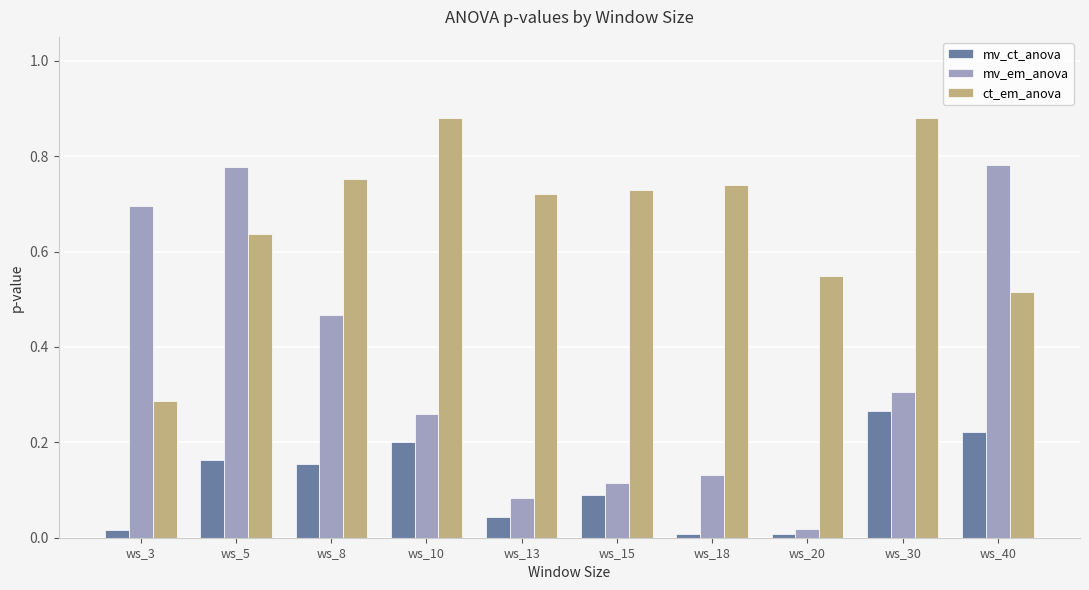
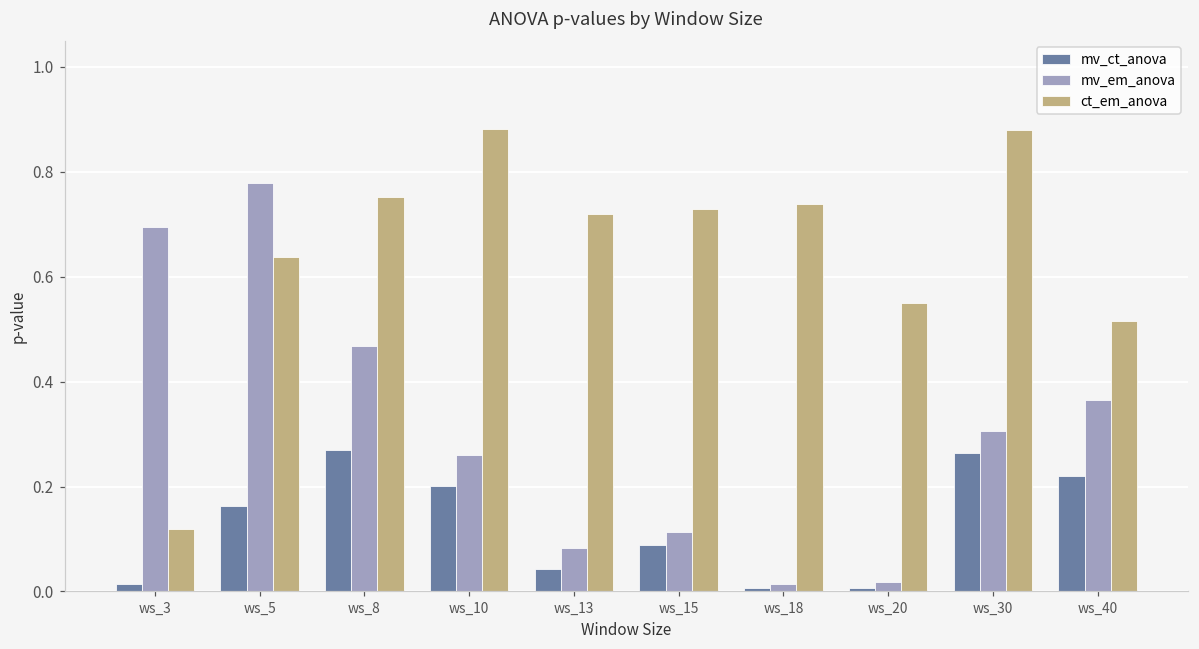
ct_em_anova, ws_3: 0.29 -> 0.12
mv_ct_anova, ws_8: 0.16 -> 0.27
mv_em_anova, ws_18: 0.13 -> 0.01
mv_em_anova, ws_40: 0.78 -> 0.37
